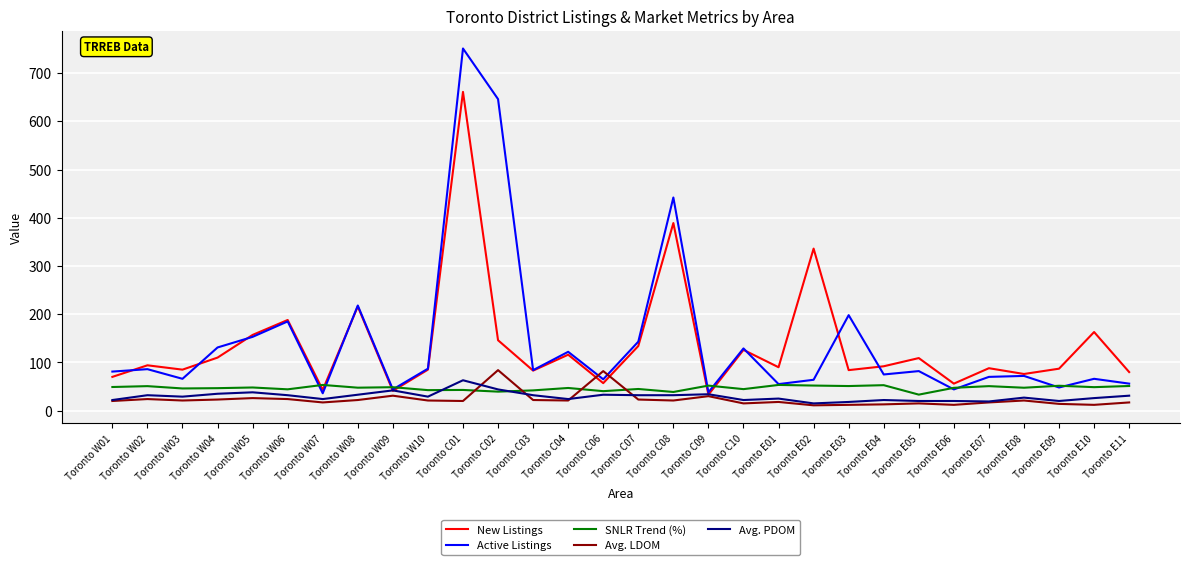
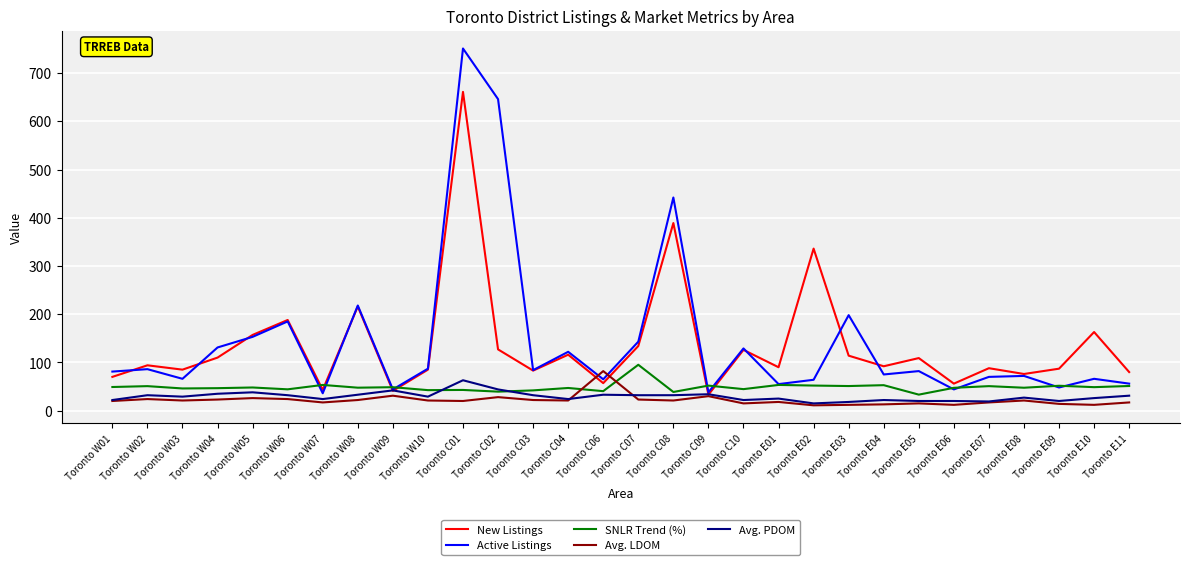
New Listings, Toronto C02: 150 -> 130
Avg. LDOM, Toronto C02: 80 -> 30
SNLR Trend (%), Toronto C07: 40 -> 100
New Listings, Toronto E03: 80 -> 110
